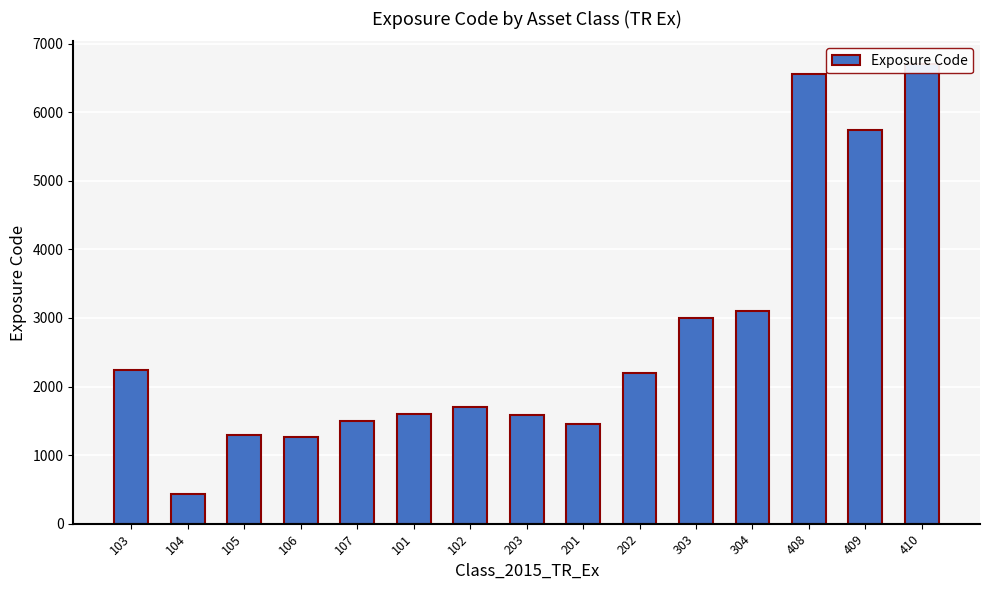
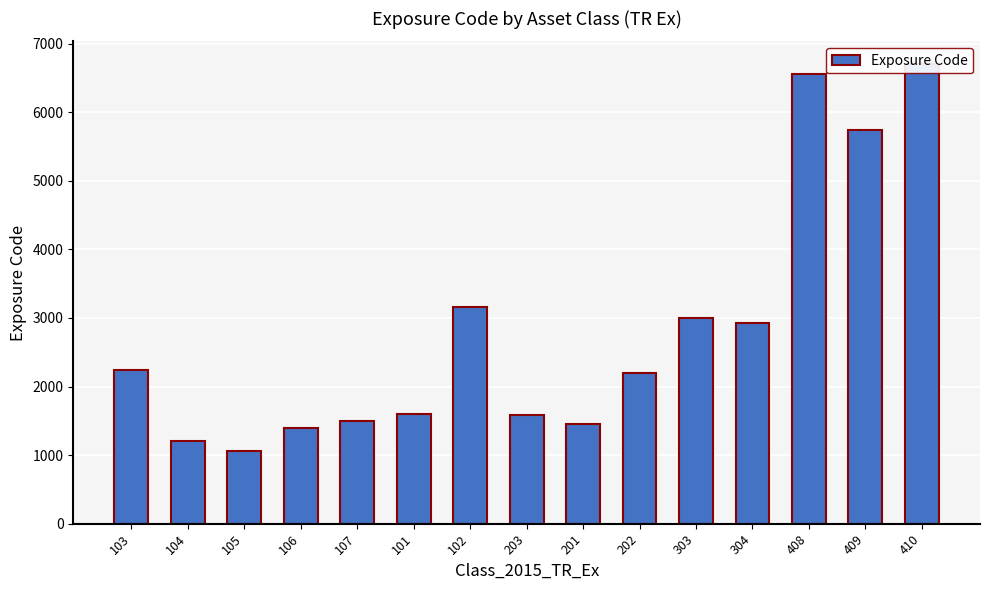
104: 400 -> 1200
105: 1300 -> 1100
106: 1300 -> 1400
102: 1700 -> 3200
304: 3100 -> 2900
